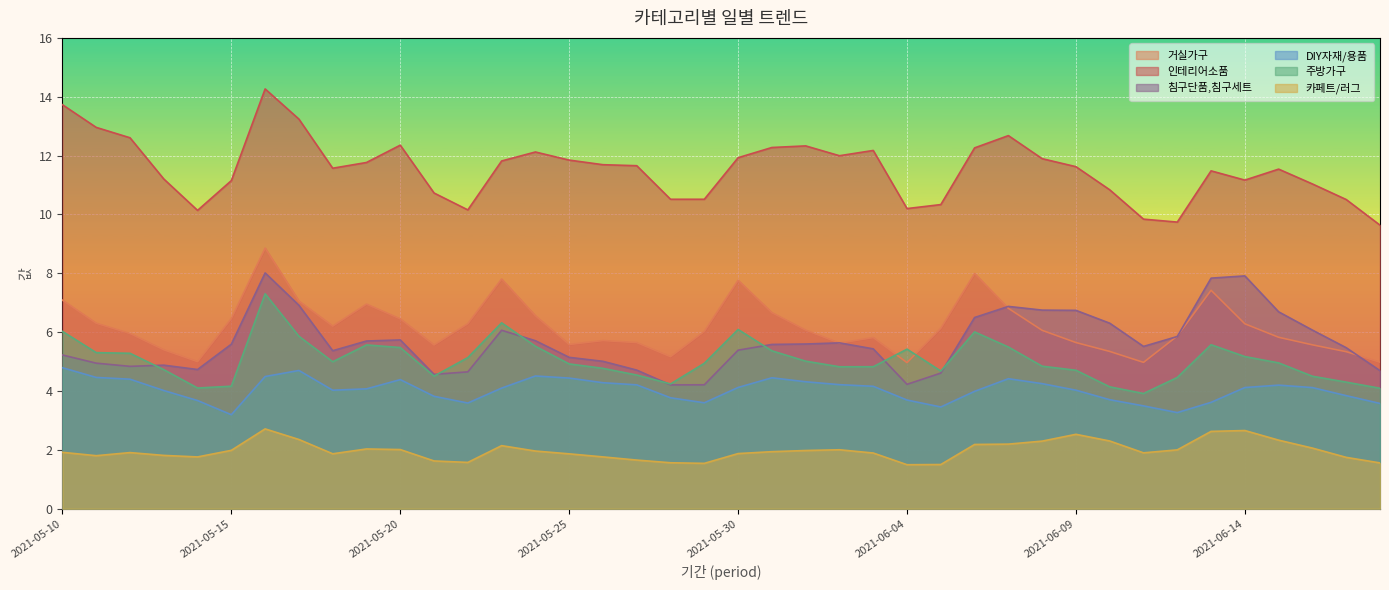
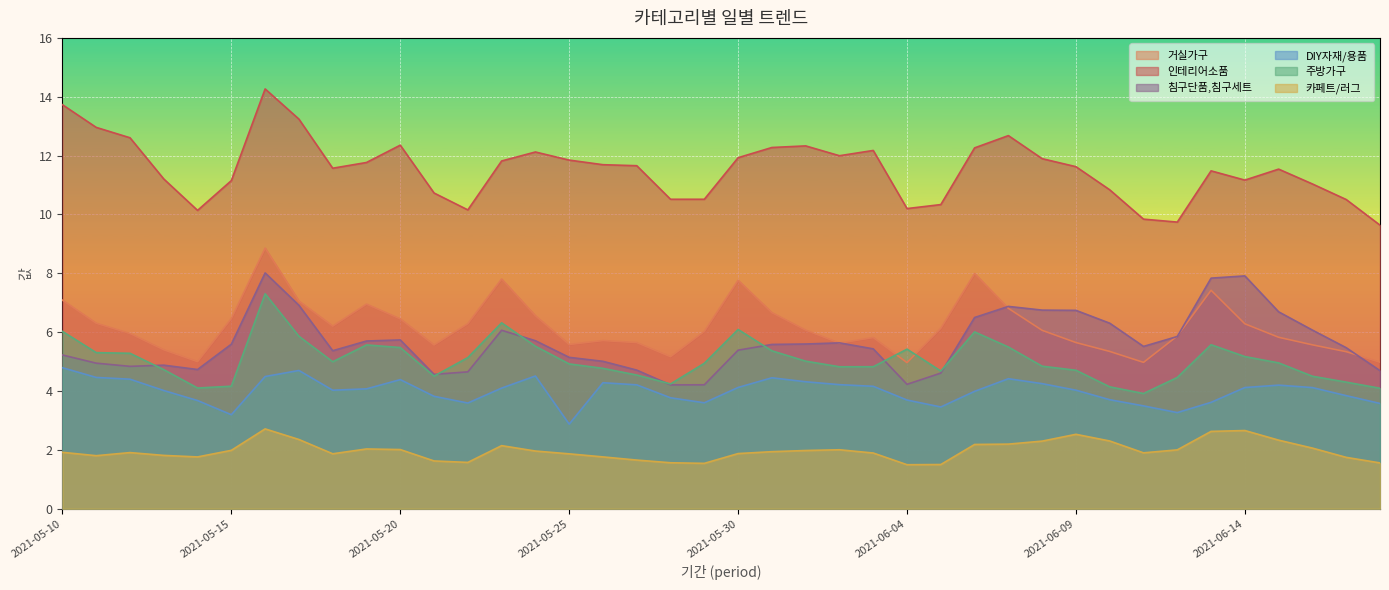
DIY자재/용품, 2021-05-25: 4.4 -> 2.9
